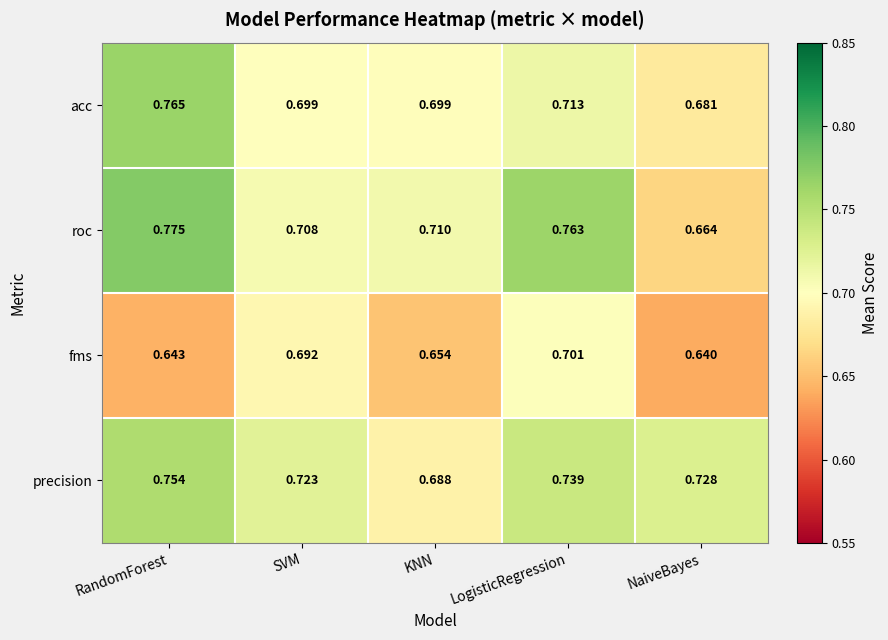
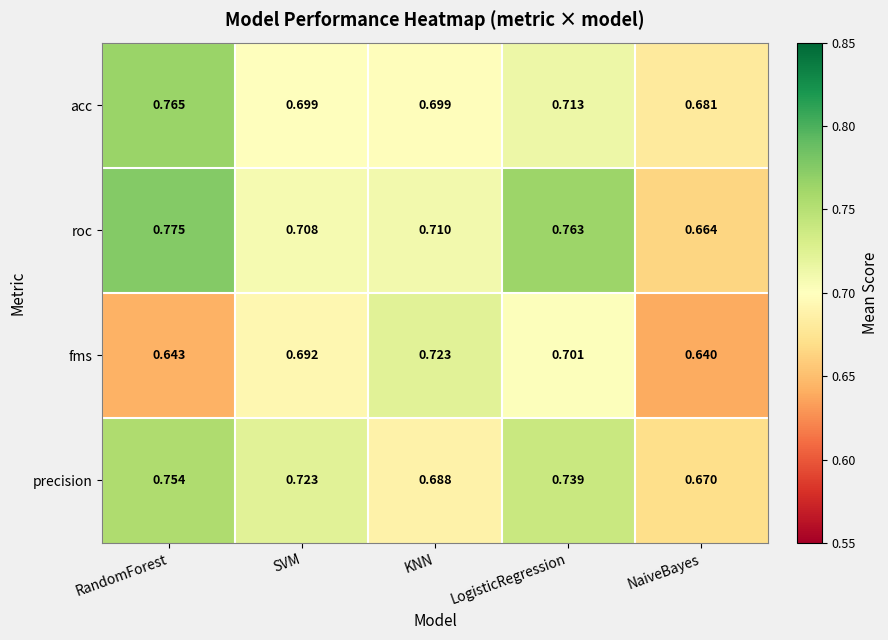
fms, KNN: 0.654 -> 0.723
precision, NaiveBayes: 0.728 -> 0.670
